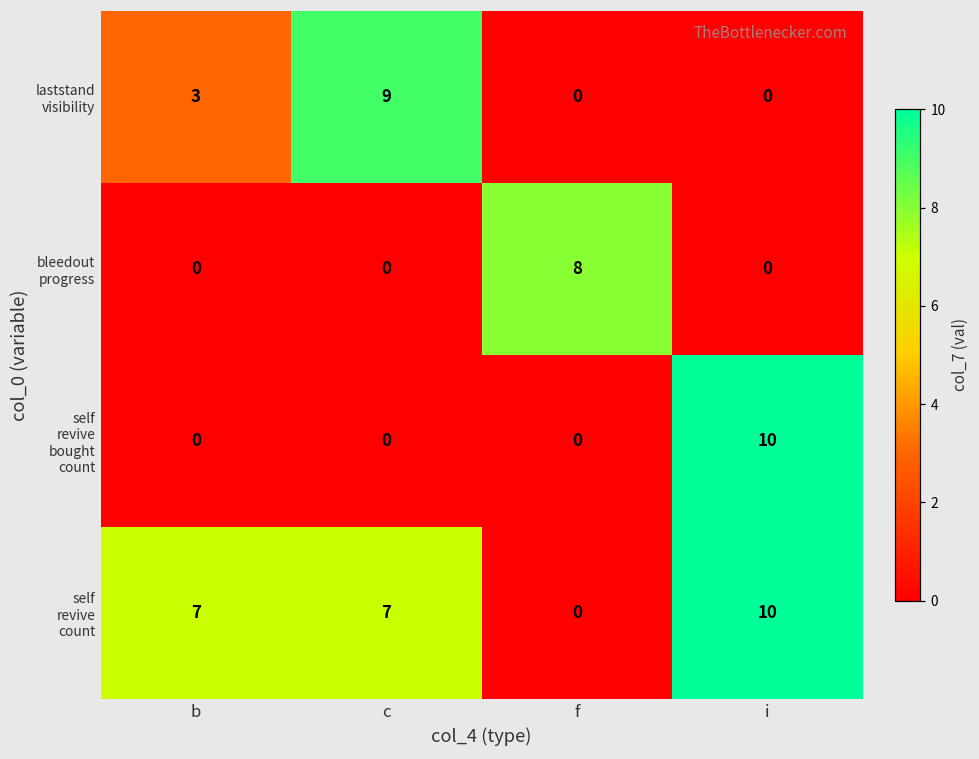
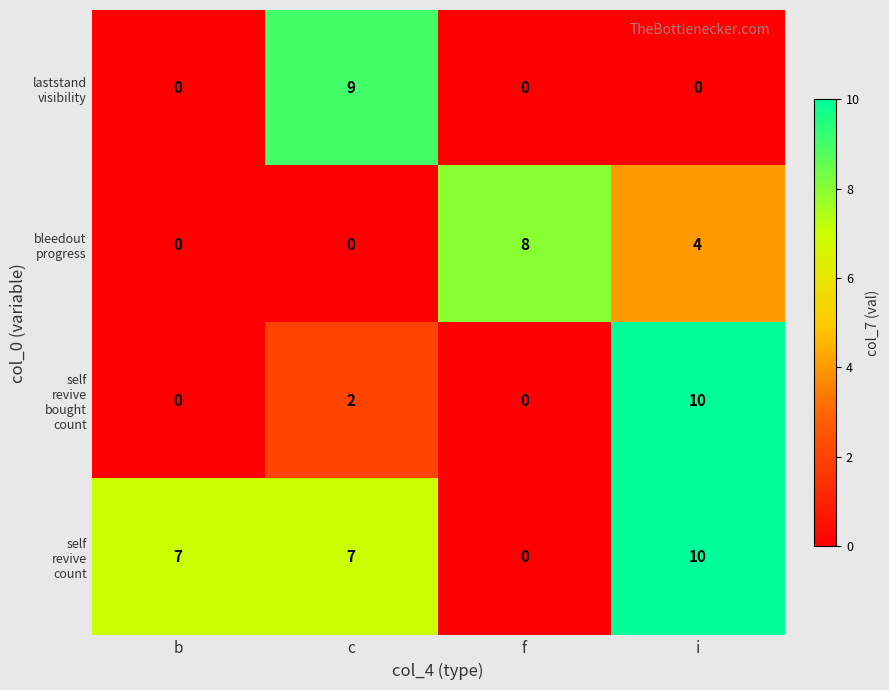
laststand visibility, b: 3 -> 0
bleedout progress, i: 0 -> 4
self revive bought count, c: 0 -> 2
